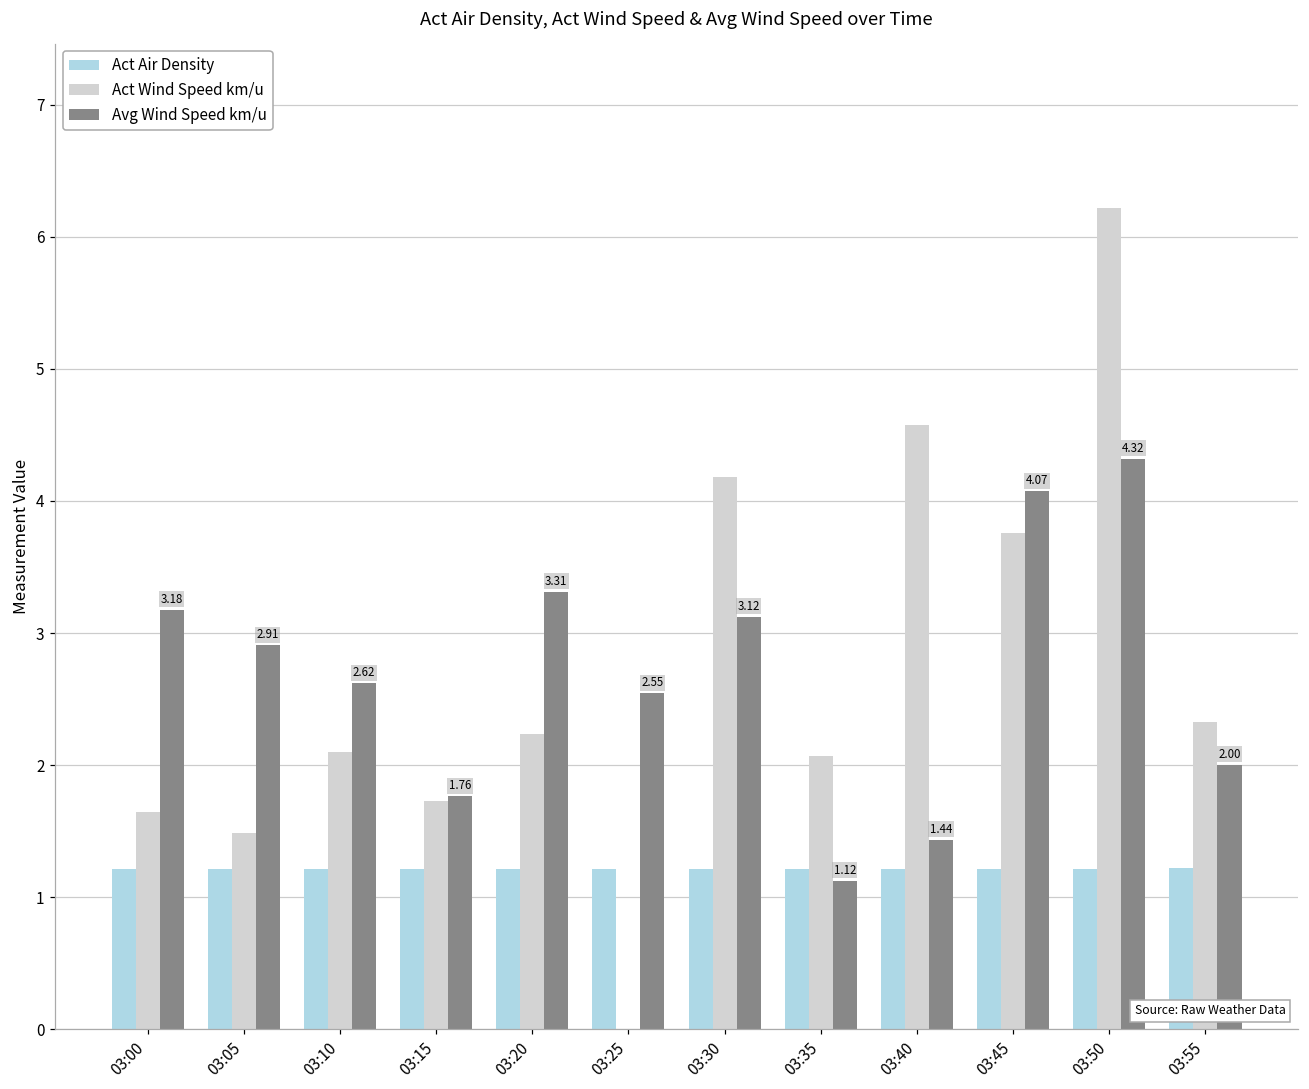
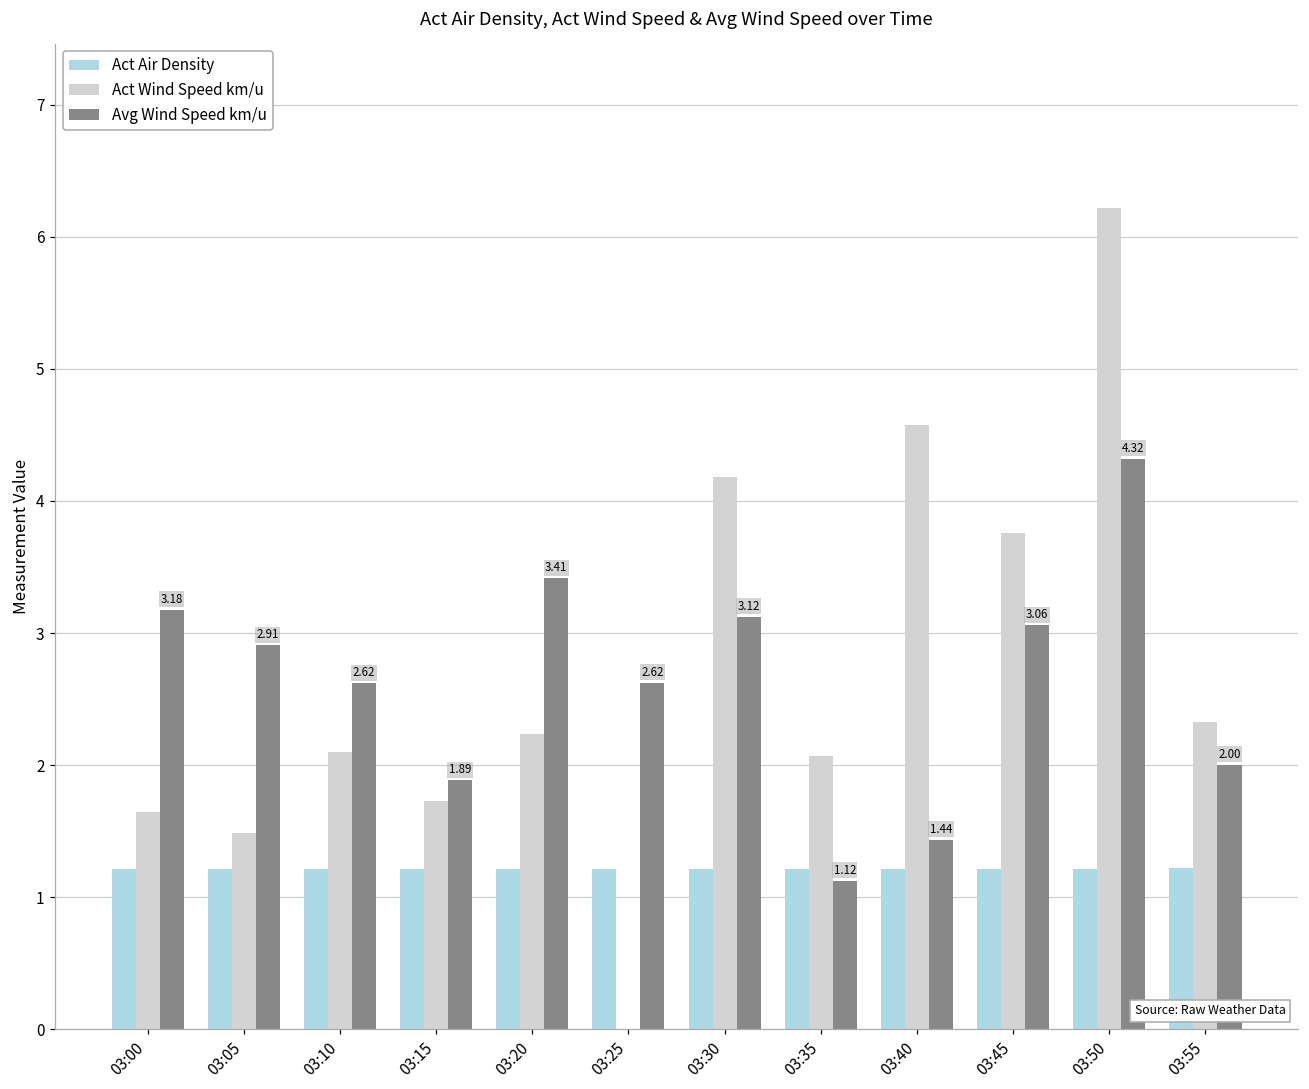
Avg Wind Speed km/u, 03:15: 1.76 -> 1.89
Avg Wind Speed km/u, 03:20: 3.31 -> 3.41
Avg Wind Speed km/u, 03:25: 2.55 -> 2.62
Avg Wind Speed km/u, 03:45: 4.07 -> 3.06
